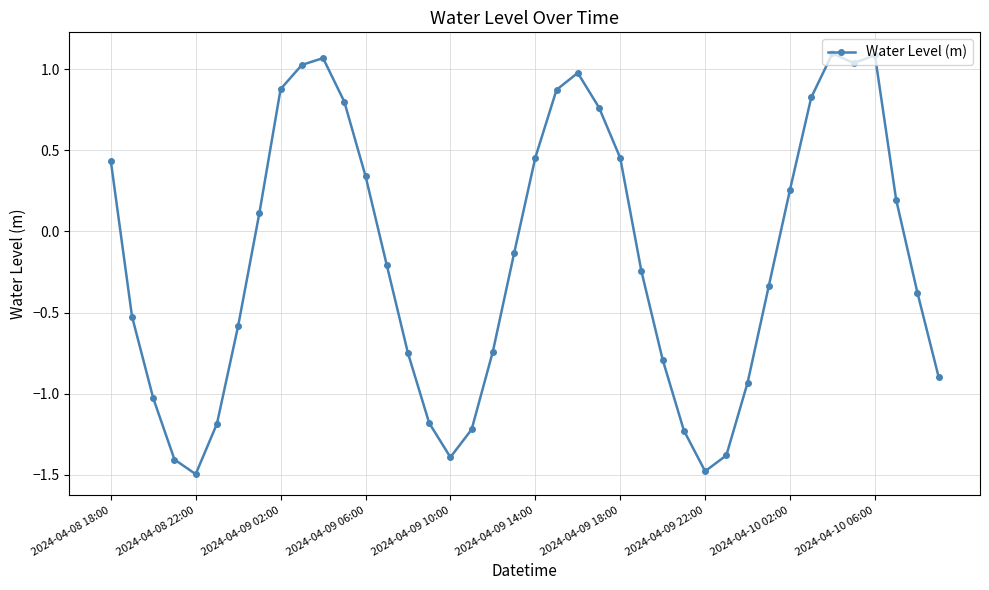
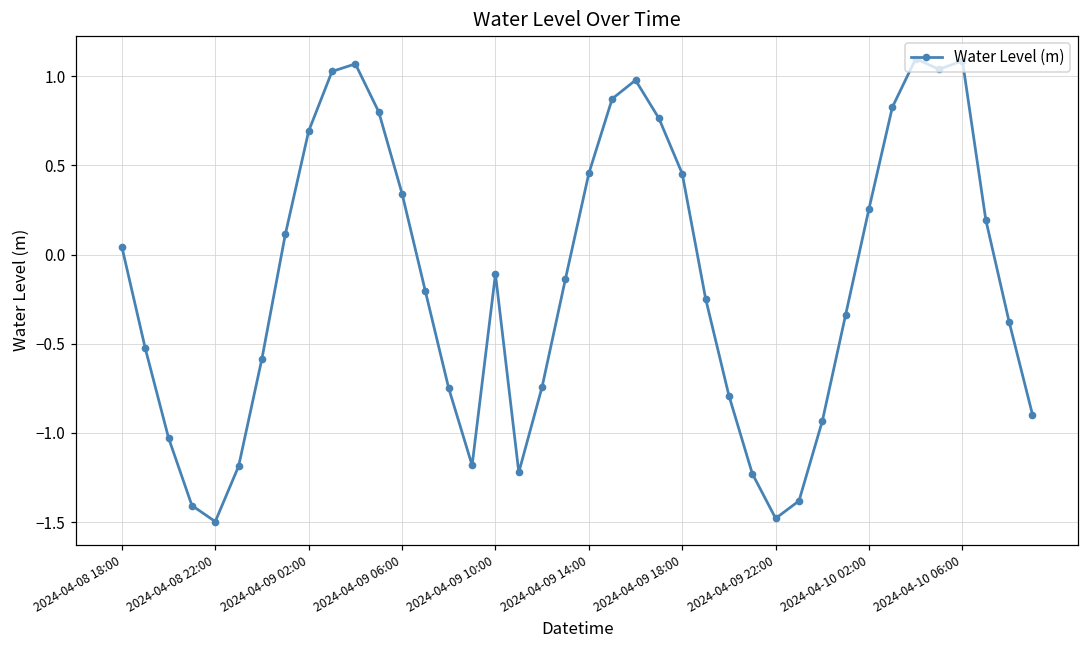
2024-04-08 18:00: 0.44 -> 0.04
2024-04-09 02:00: 0.88 -> 0.69
2024-04-09 10:00: -1.39 -> -0.11
